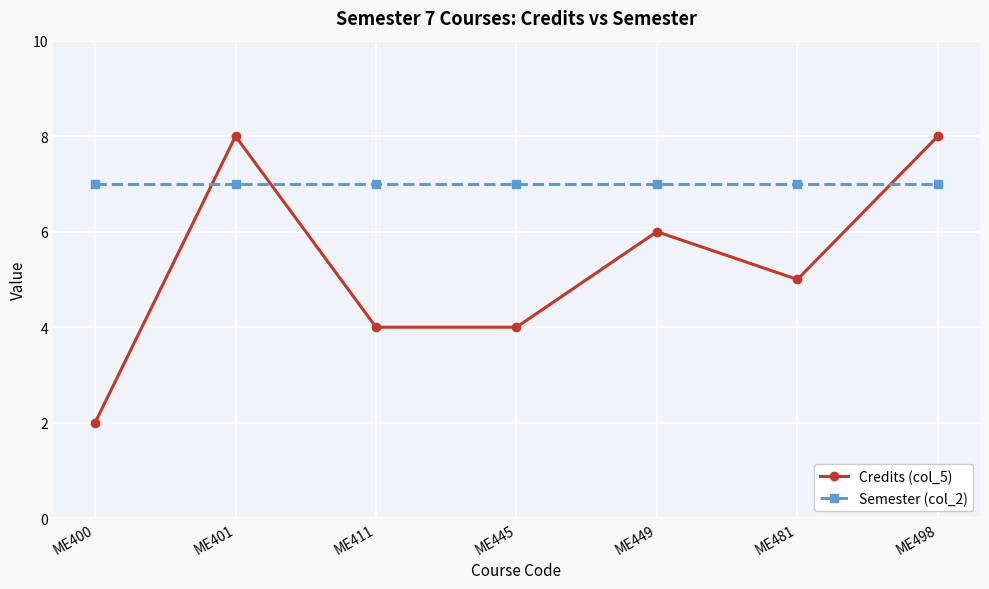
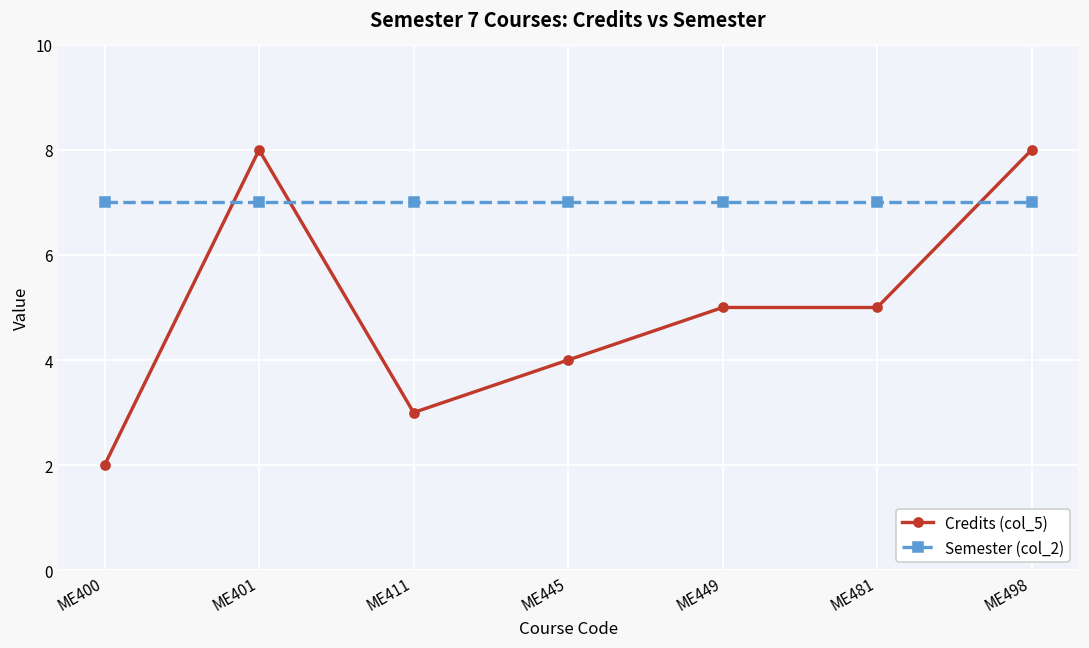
Credits (col_5), ME411: 4 -> 3
Credits (col_5), ME449: 6 -> 5
